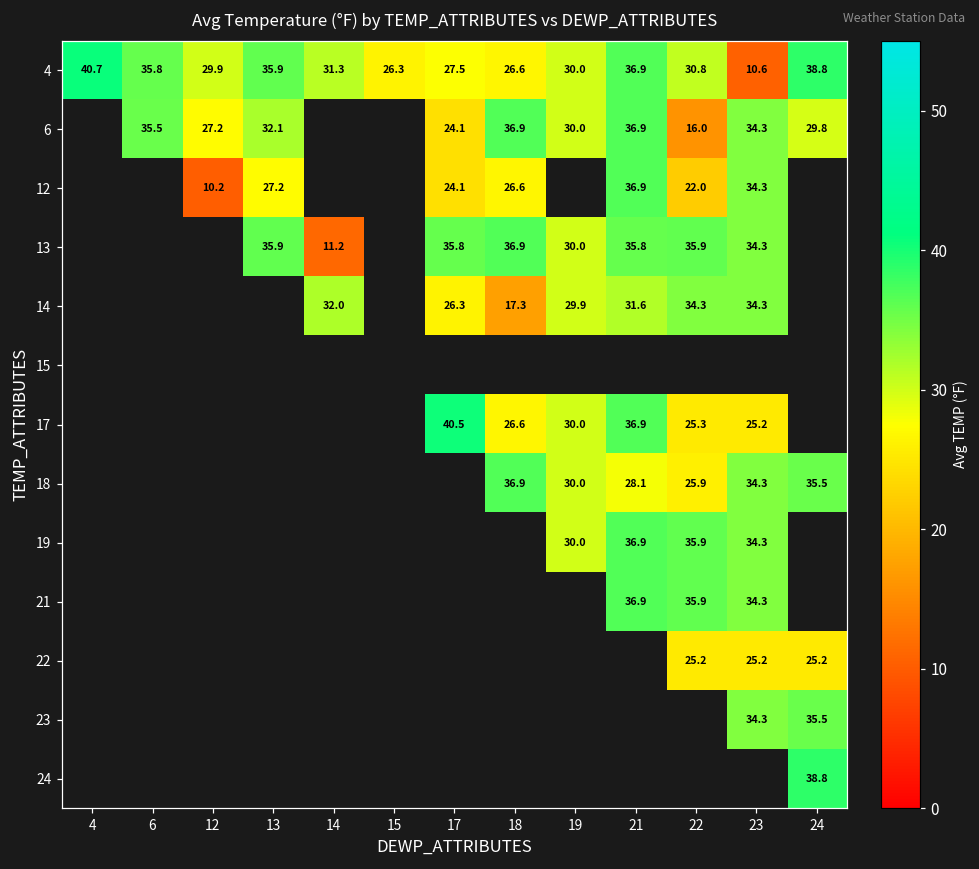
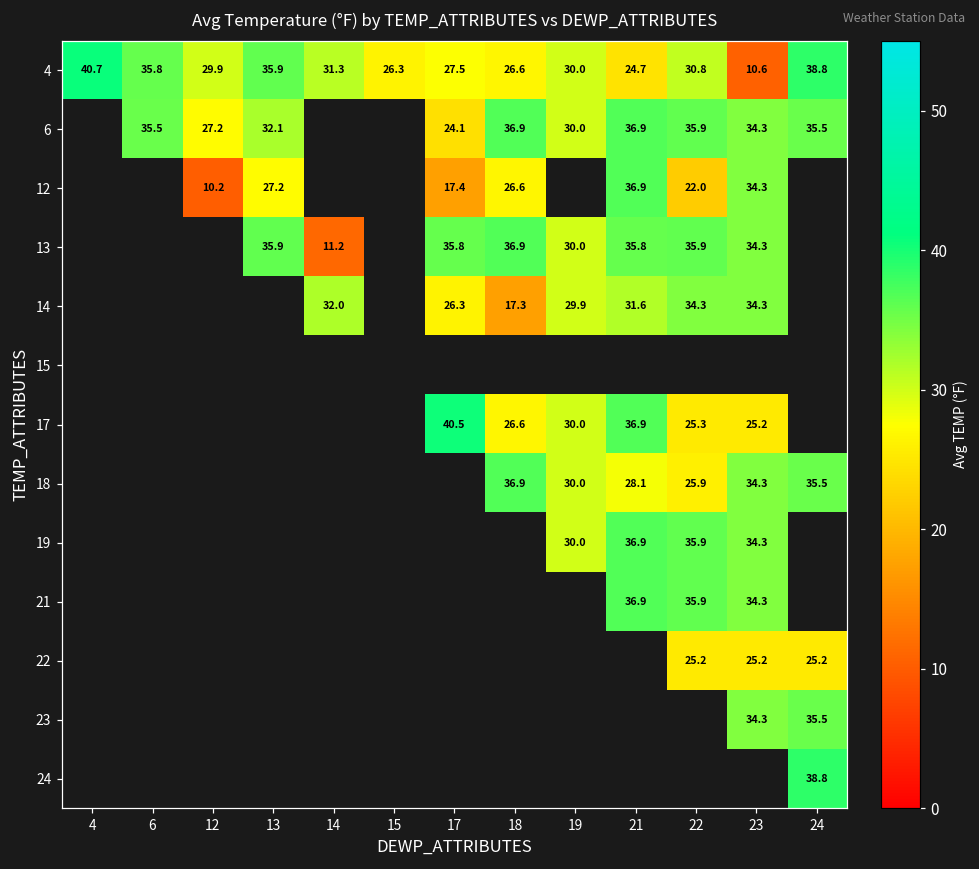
4, 21: 36.9 -> 24.7
6, 22: 16.0 -> 35.9
6, 24: 29.8 -> 35.5
12, 17: 24.1 -> 17.4
